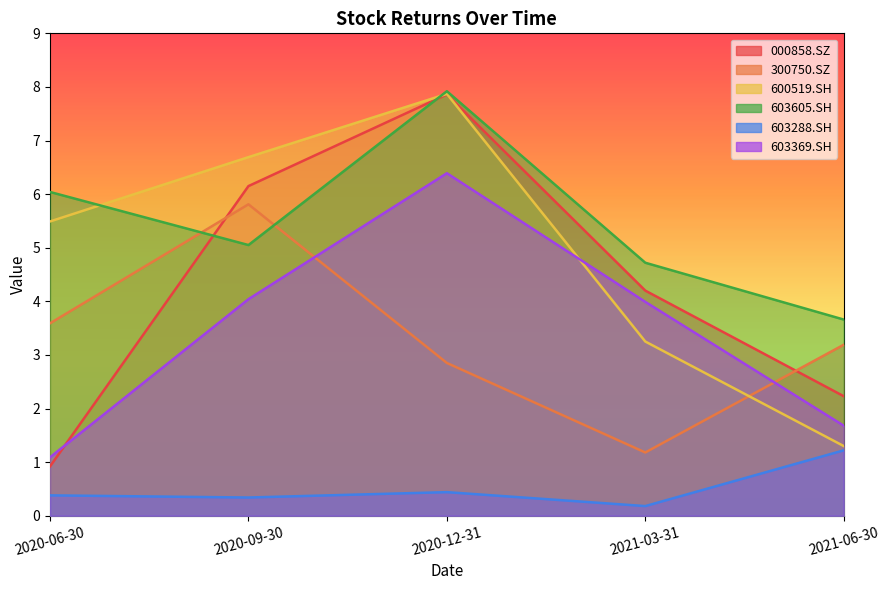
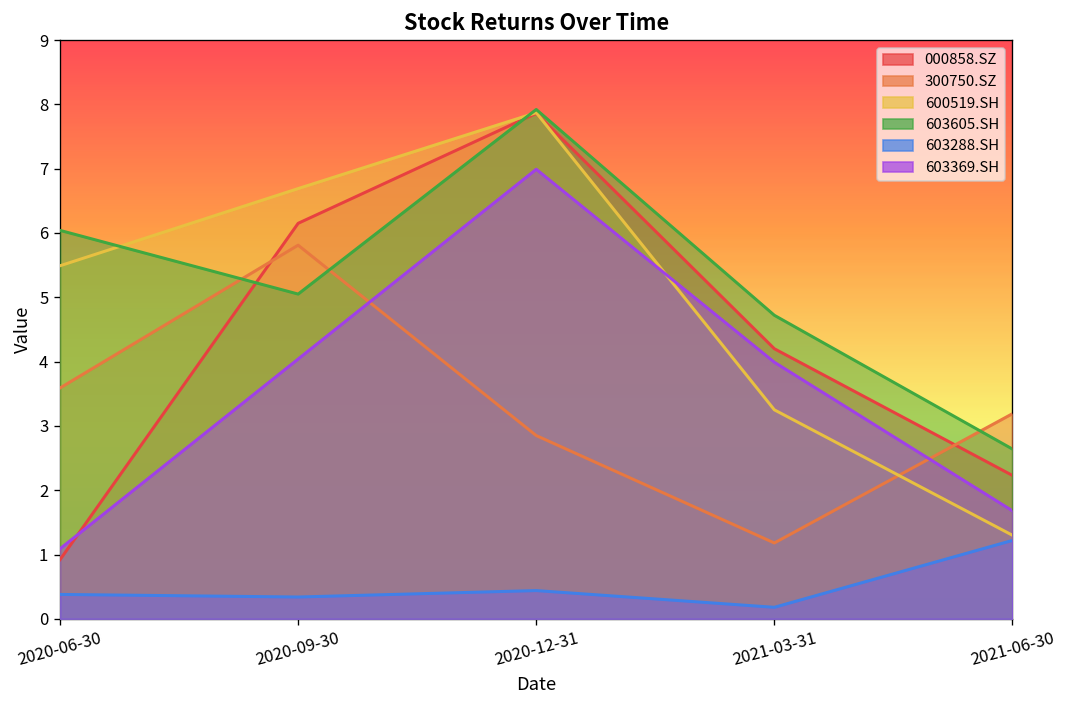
603369.SH, 2020-12-31: 6.4 -> 7.0
603605.SH, 2021-06-30: 3.7 -> 2.6
